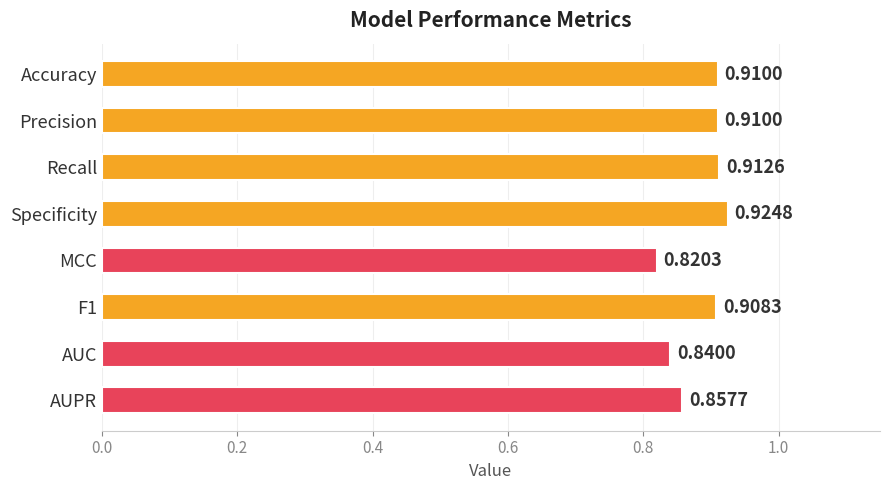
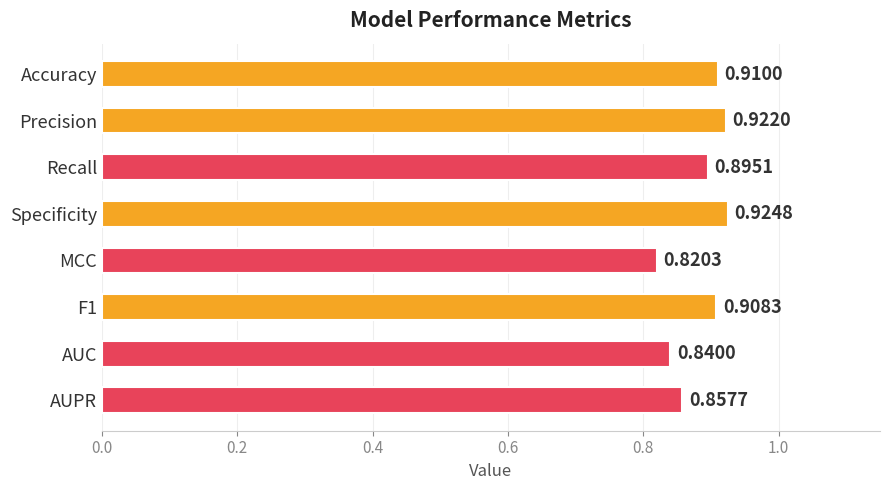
Precision: 0.9100 -> 0.9220
Recall: 0.9126 -> 0.8951
